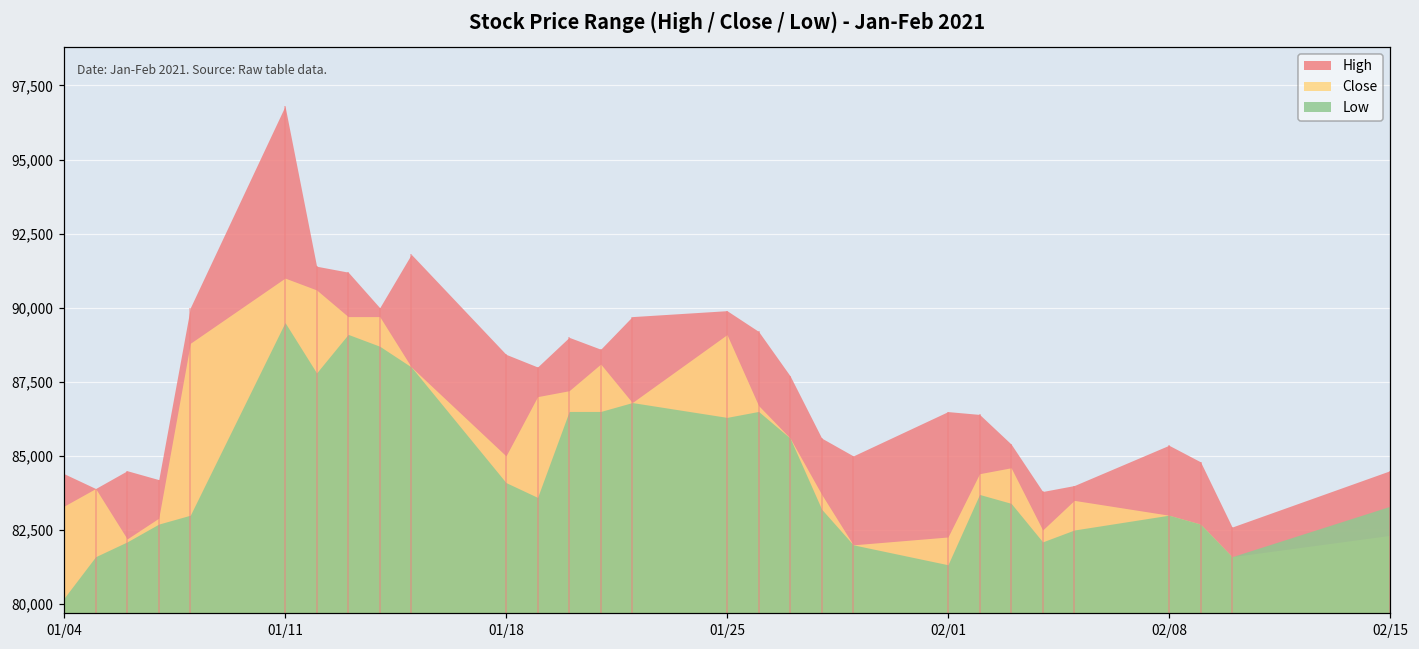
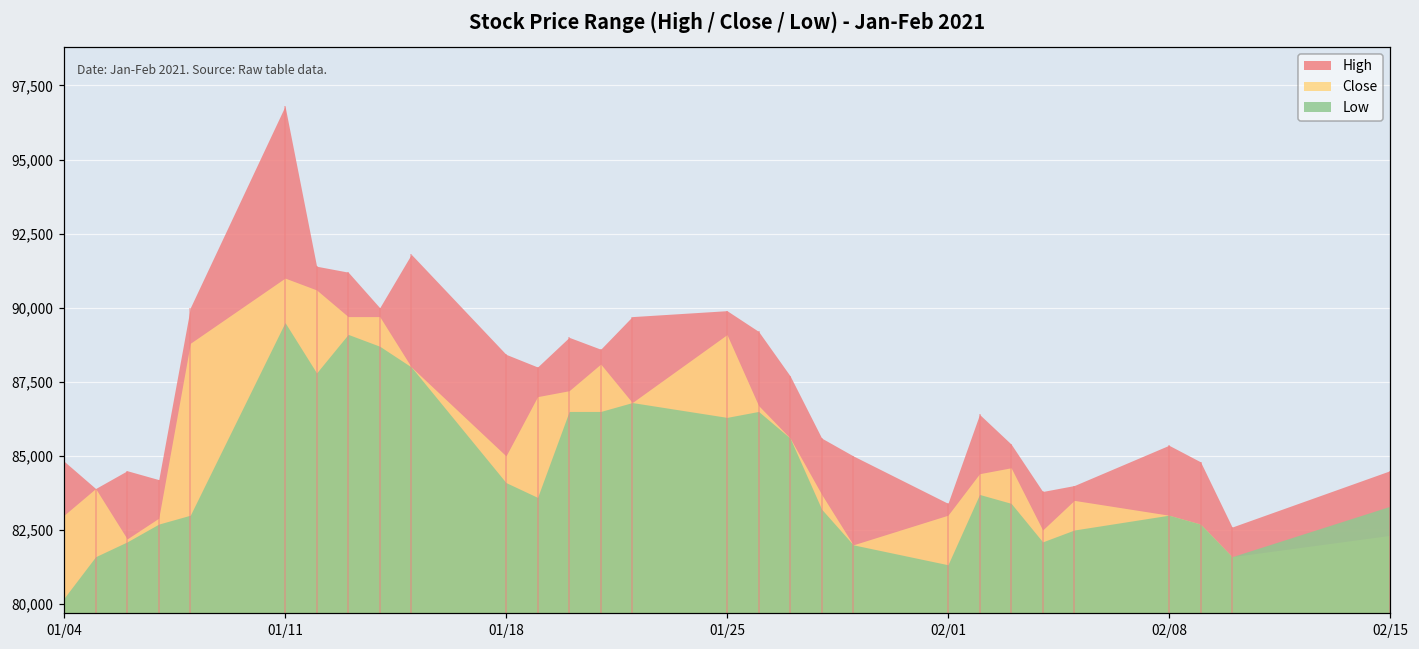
High, 01/04: 84,400 -> 84,800
Close, 01/04: 83,300 -> 83,000
High, 02/01: 86,500 -> 83,400
Close, 02/01: 82,300 -> 83,000
